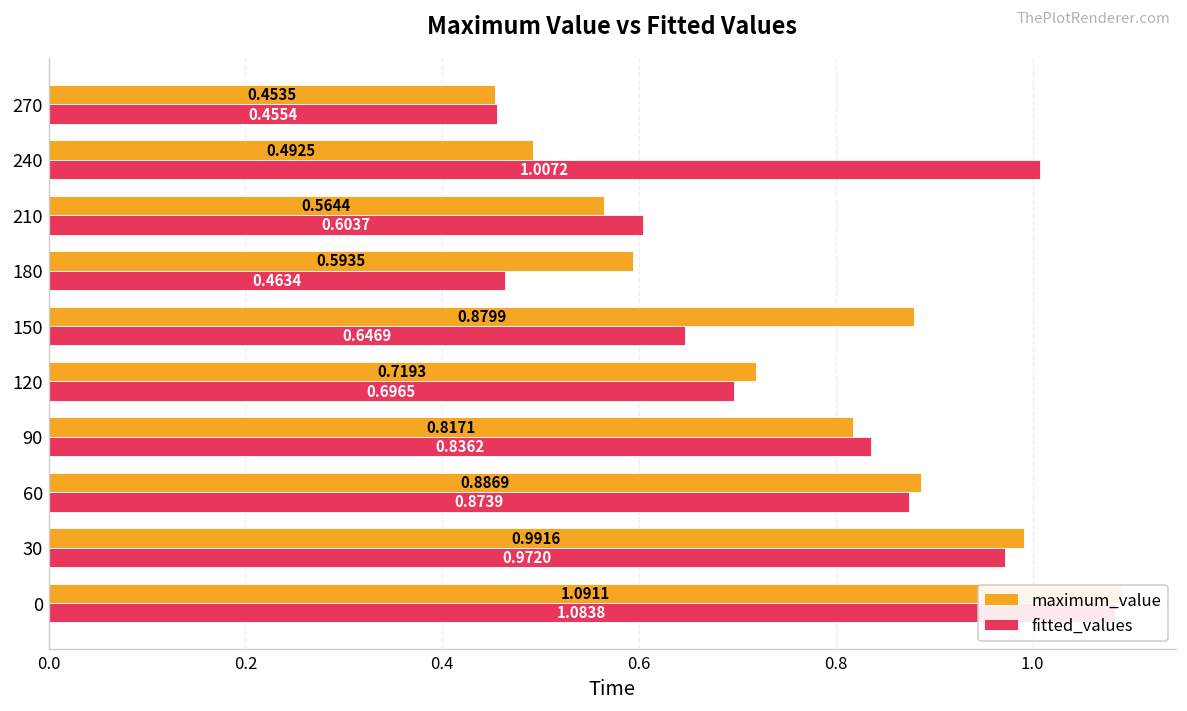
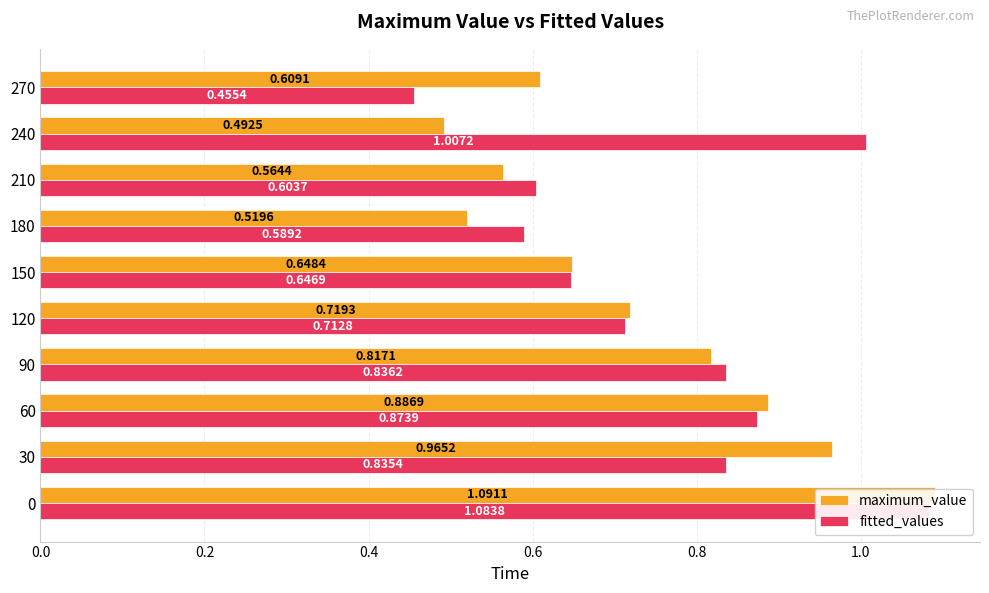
maximum_value, 270: 0.4535 -> 0.6091
maximum_value, 180: 0.5935 -> 0.5196
fitted_values, 180: 0.4634 -> 0.5892
maximum_value, 150: 0.8799 -> 0.6484
fitted_values, 120: 0.6965 -> 0.7128
maximum_value, 30: 0.9916 -> 0.9652
fitted_values, 30: 0.9720 -> 0.8354
